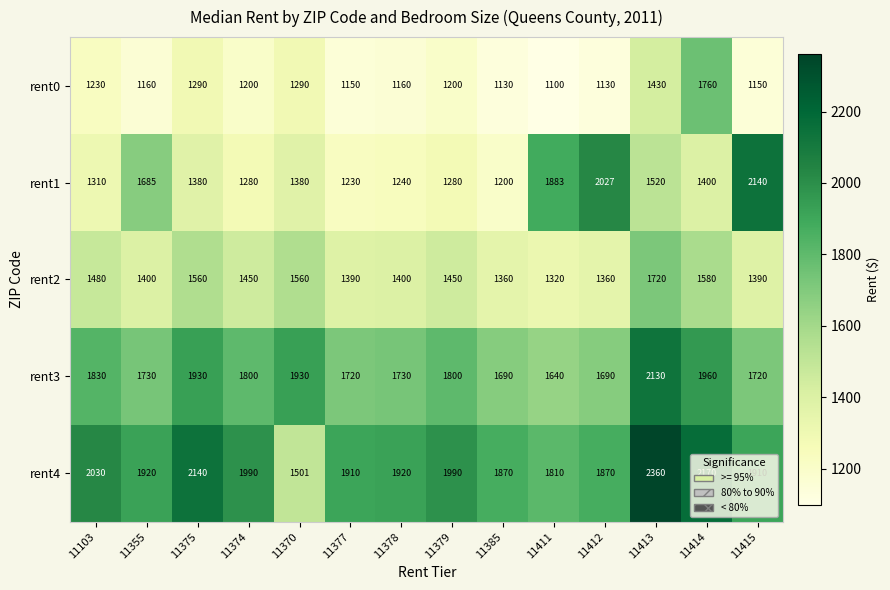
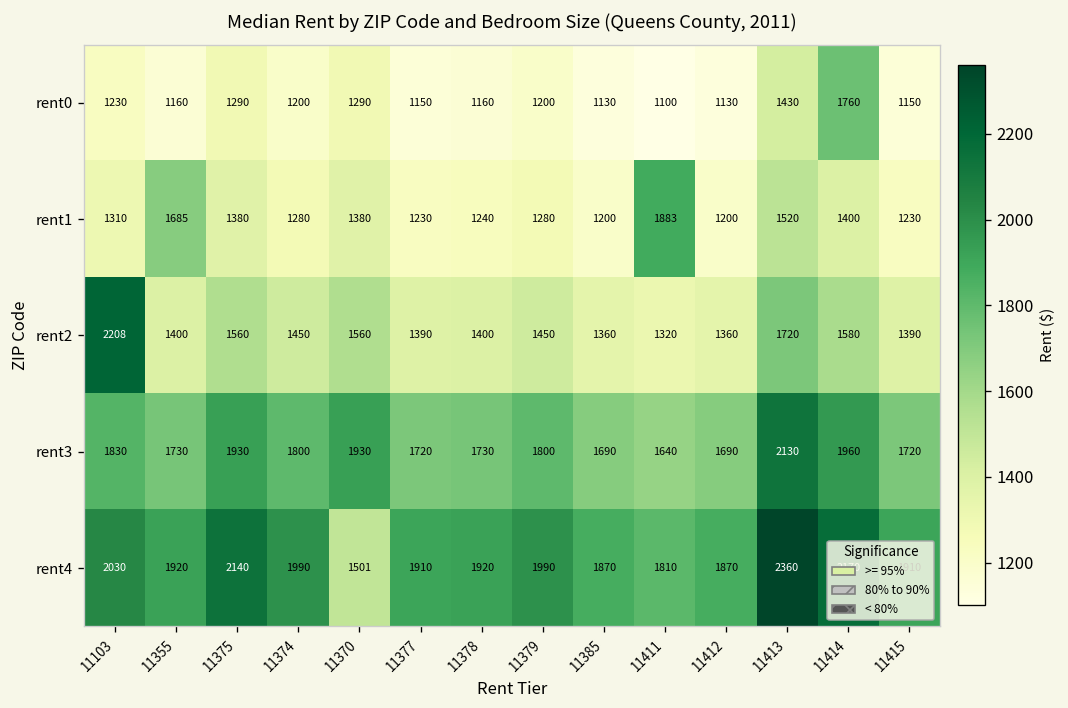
rent1, 11412: 2027 -> 1200
rent1, 11415: 2140 -> 1230
rent2, 11103: 1480 -> 2208
